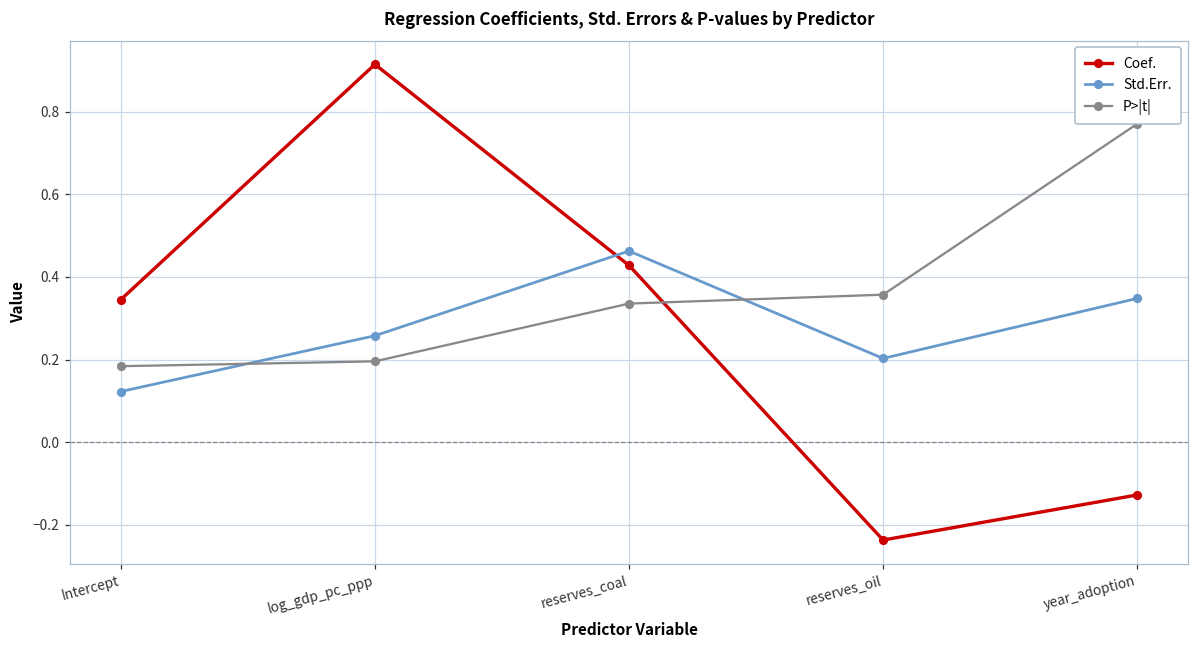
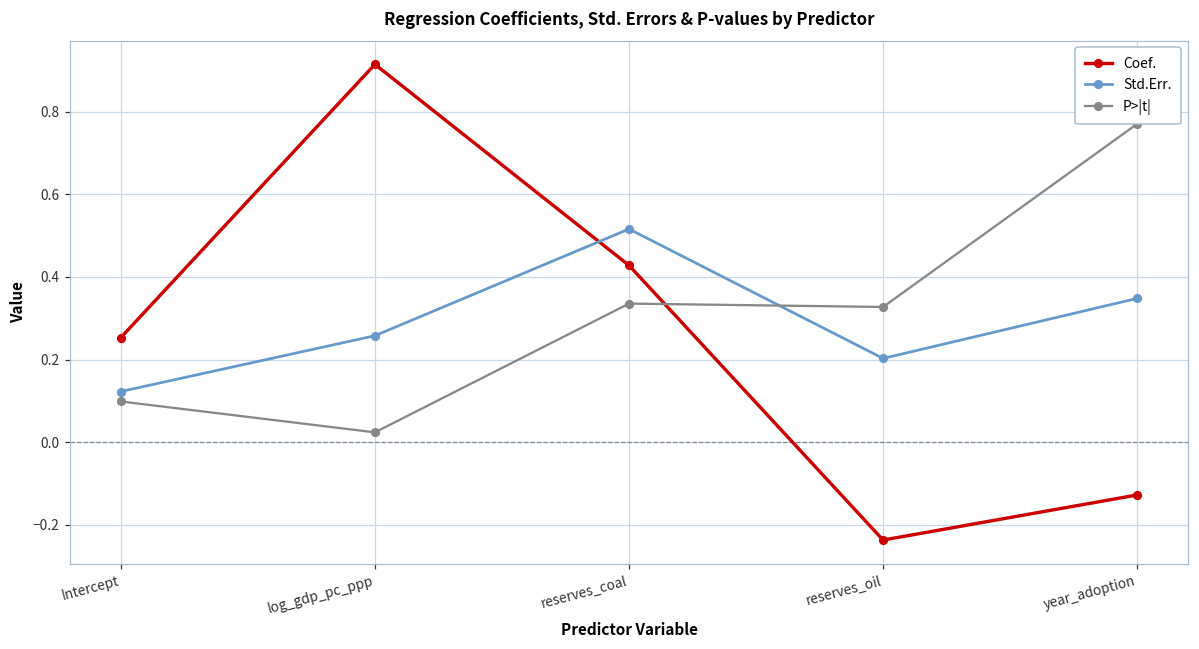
Coef., Intercept: 0.35 -> 0.25
P>|t|, Intercept: 0.18 -> 0.10
P>|t|, log_gdp_pc_ppp: 0.20 -> 0.02
Std.Err., reserves_coal: 0.46 -> 0.52
P>|t|, reserves_oil: 0.36 -> 0.33
